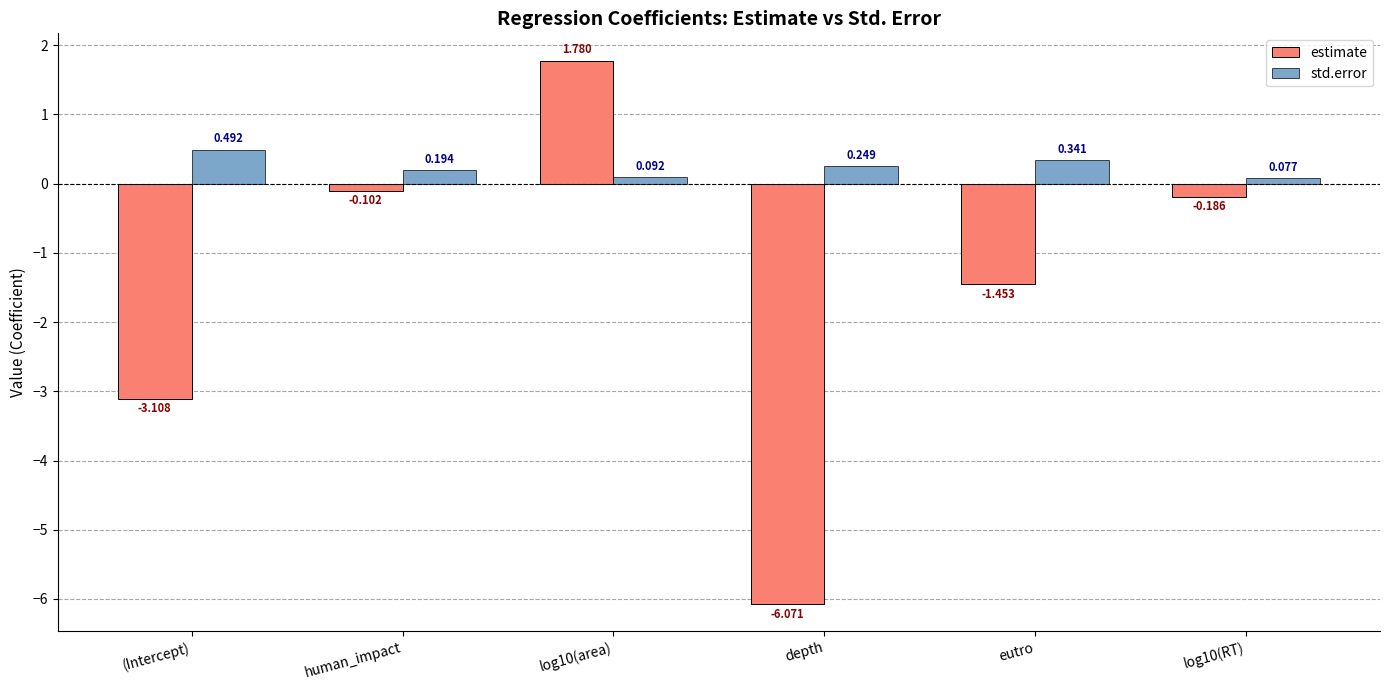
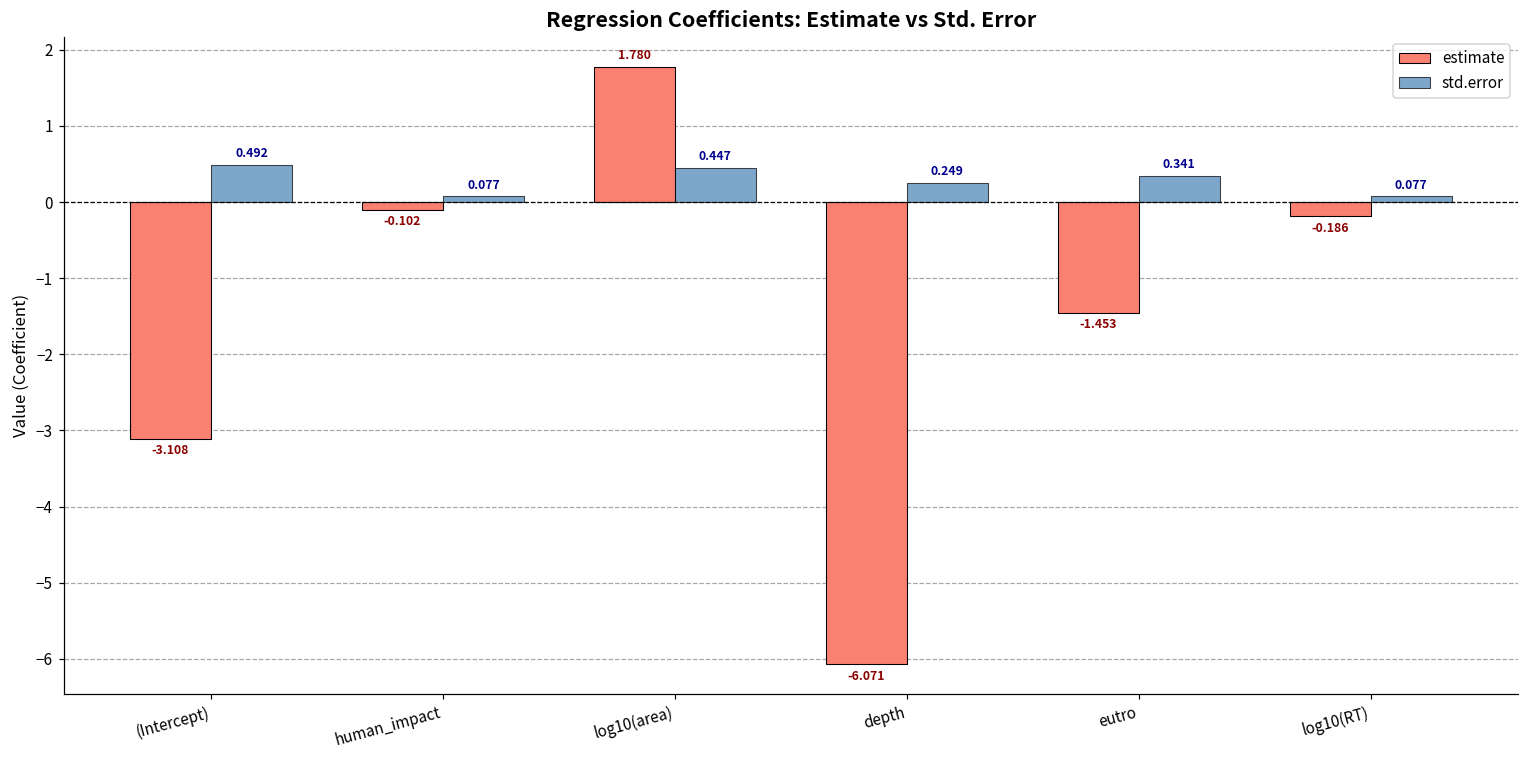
std.error, human_impact: 0.194 -> 0.077
std.error, log10(area): 0.092 -> 0.447
